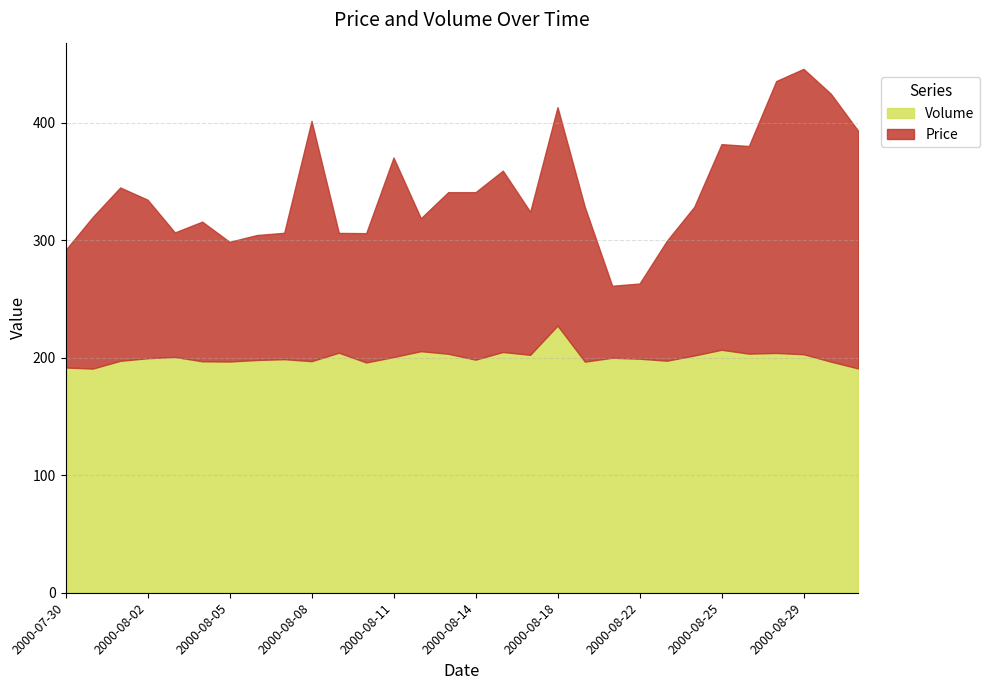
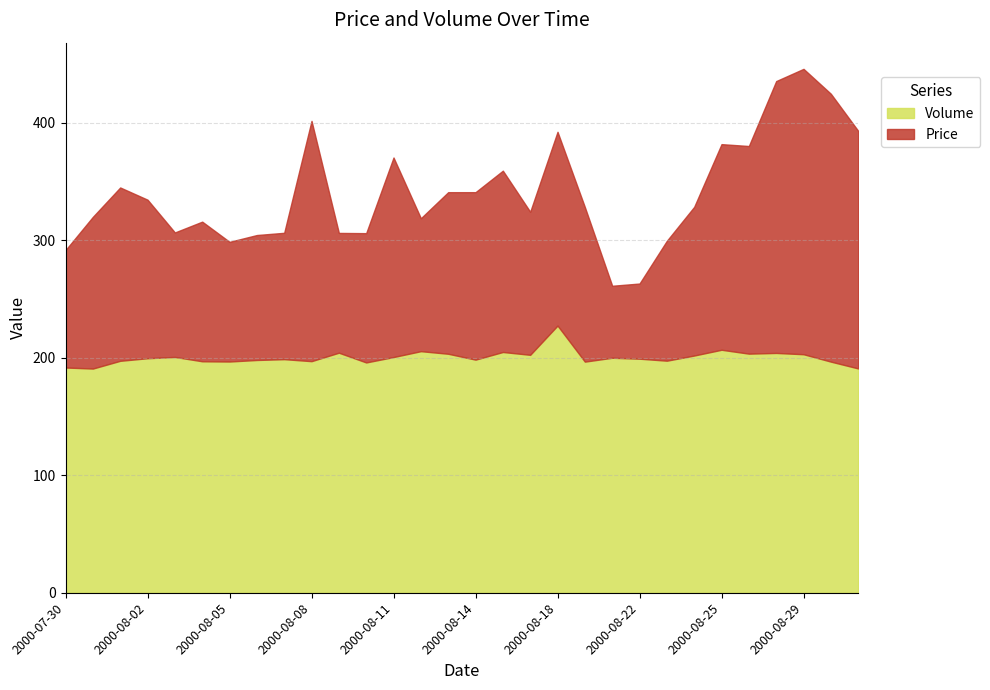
Price, 2000-08-18: 186 -> 165
